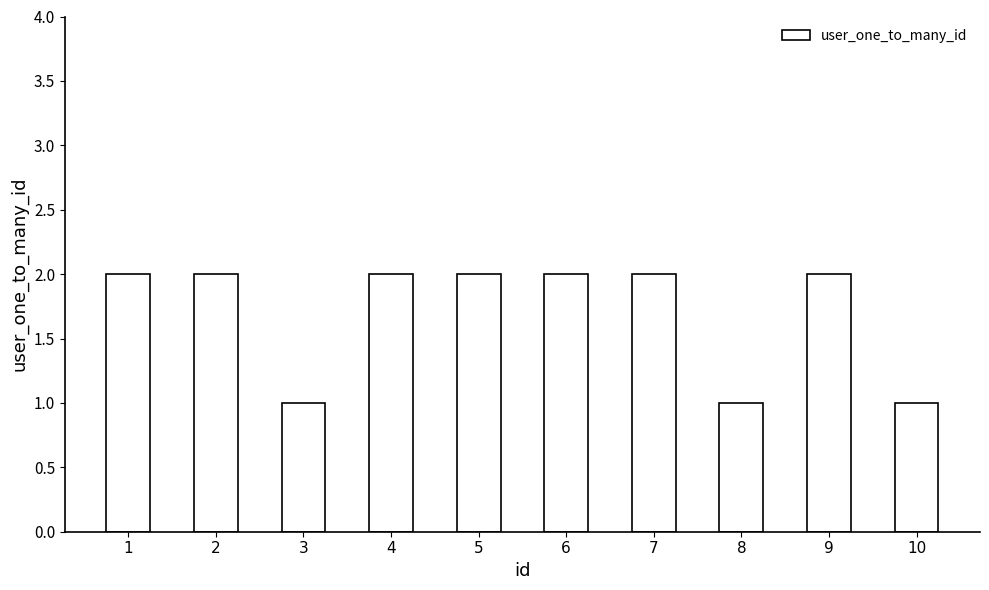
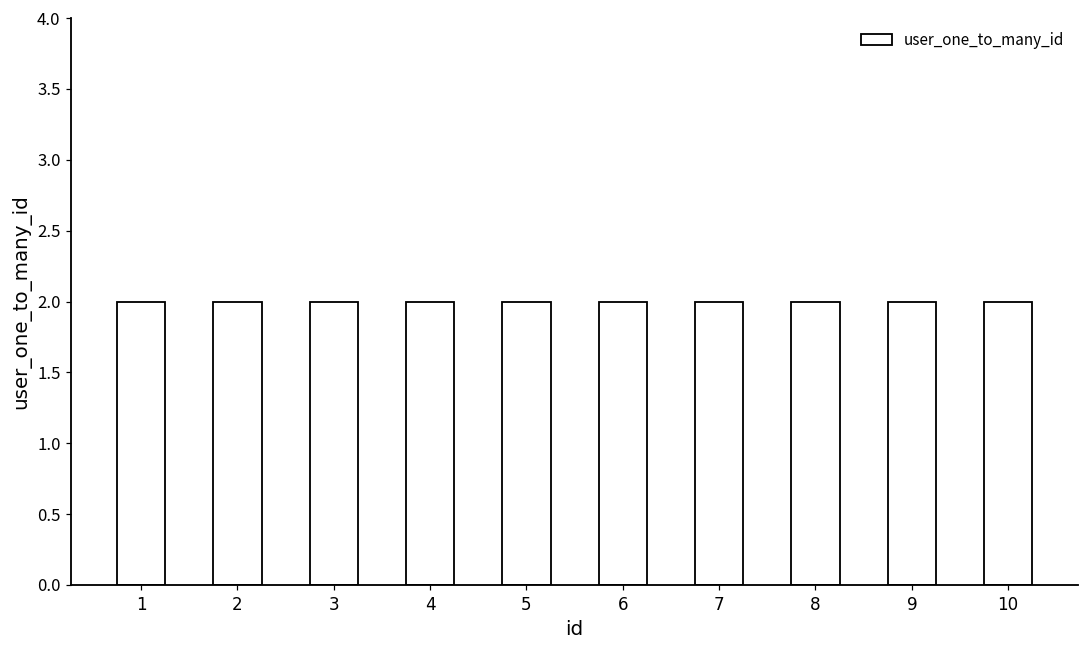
3: 1 -> 2
8: 1 -> 2
10: 1 -> 2
